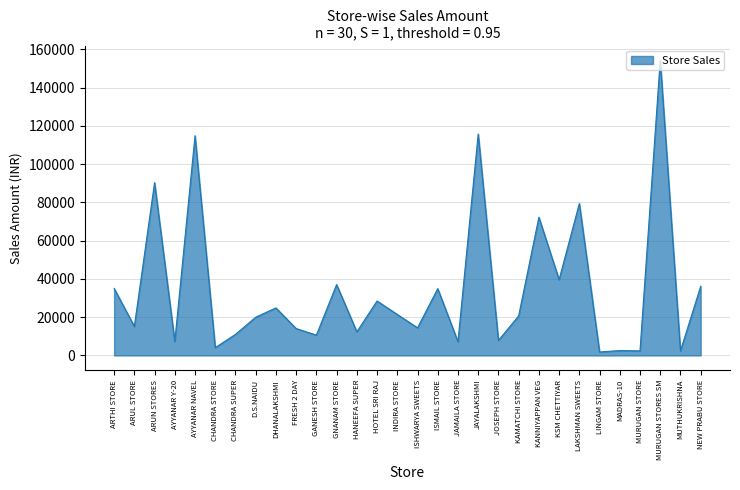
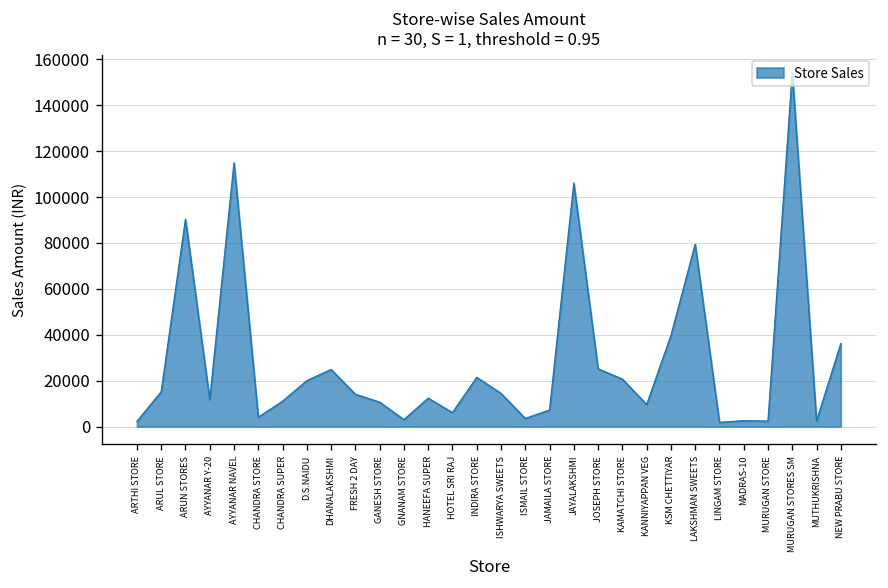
ARTHI STORE: 35000 -> 2000
AYYANAR Y-20: 7000 -> 12000
GNANAM STORE: 37000 -> 3000
HOTEL SRI RAJ: 28000 -> 6000
ISMAIL STORE: 35000 -> 4000
JAYALAKSHMI: 116000 -> 106000
JOSEPH STORE: 8000 -> 25000
KANNIYAPPAN VEG: 72000 -> 10000
